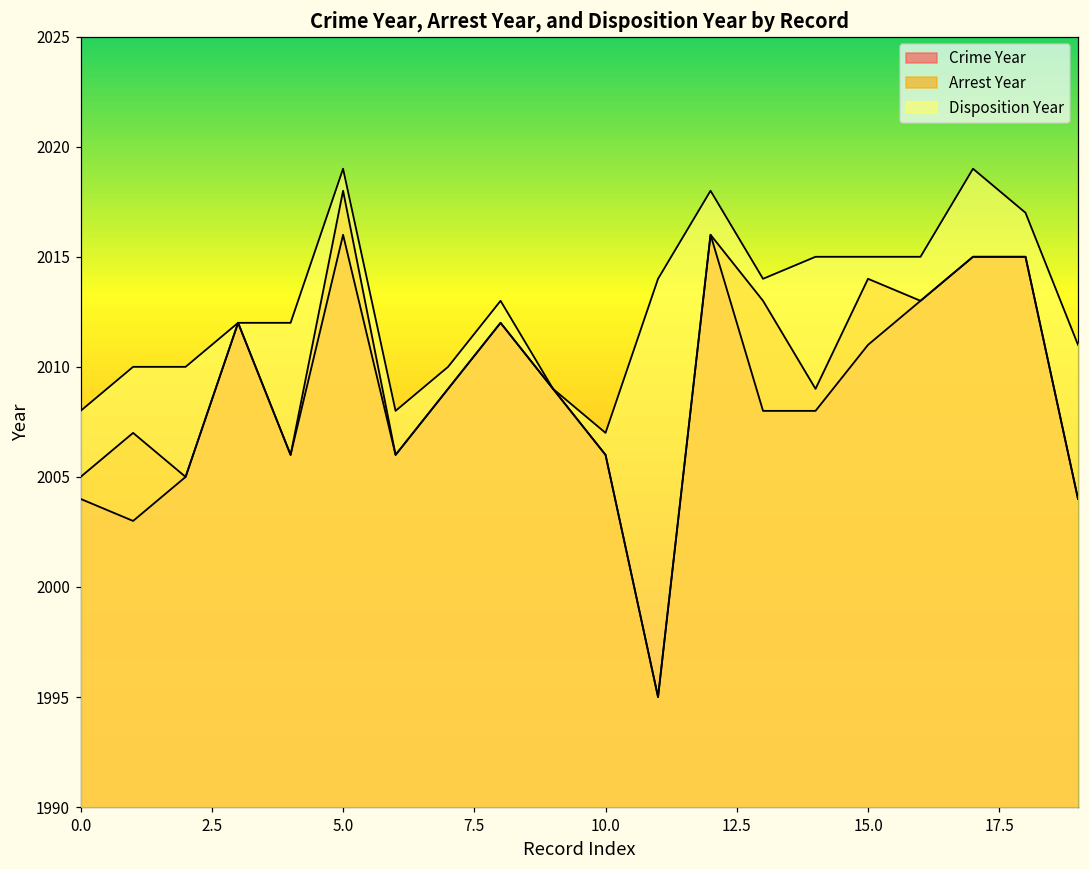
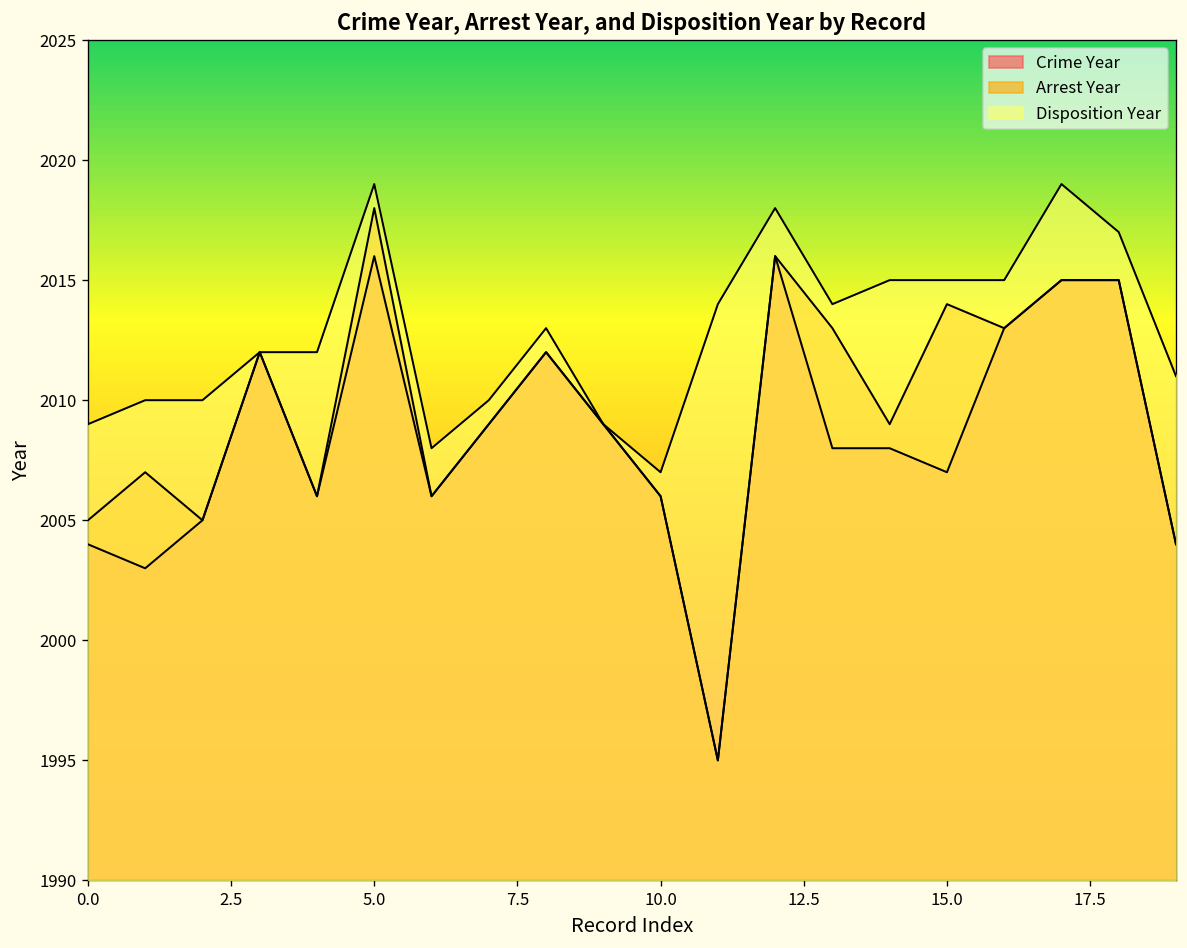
Disposition Year, 0.0: 2008 -> 2009
Crime Year, 15.0: 2011 -> 2007
